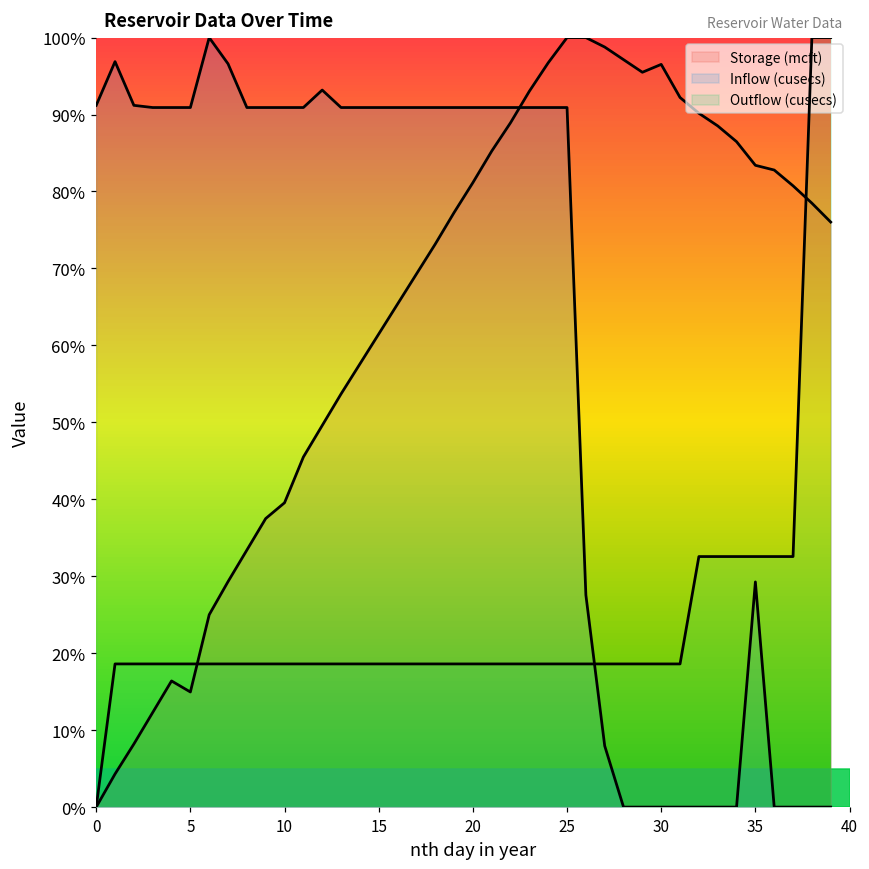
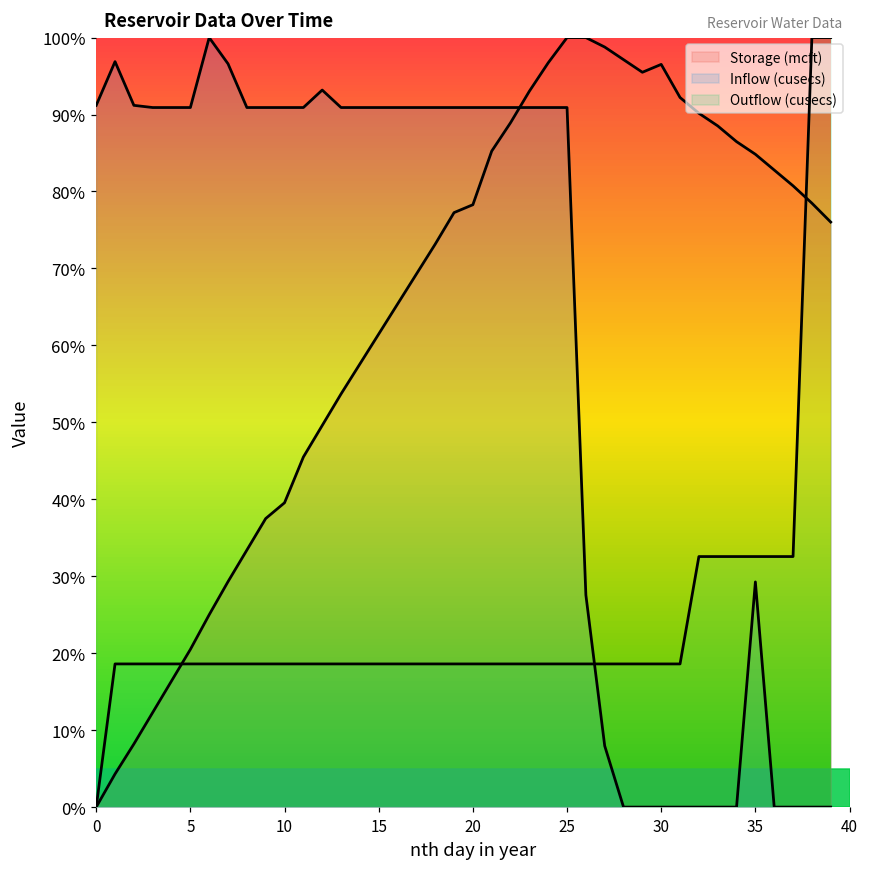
Storage (mcft), 5: 15% -> 20%
Storage (mcft), 20: 81% -> 78%
Storage (mcft), 35: 83% -> 85%
